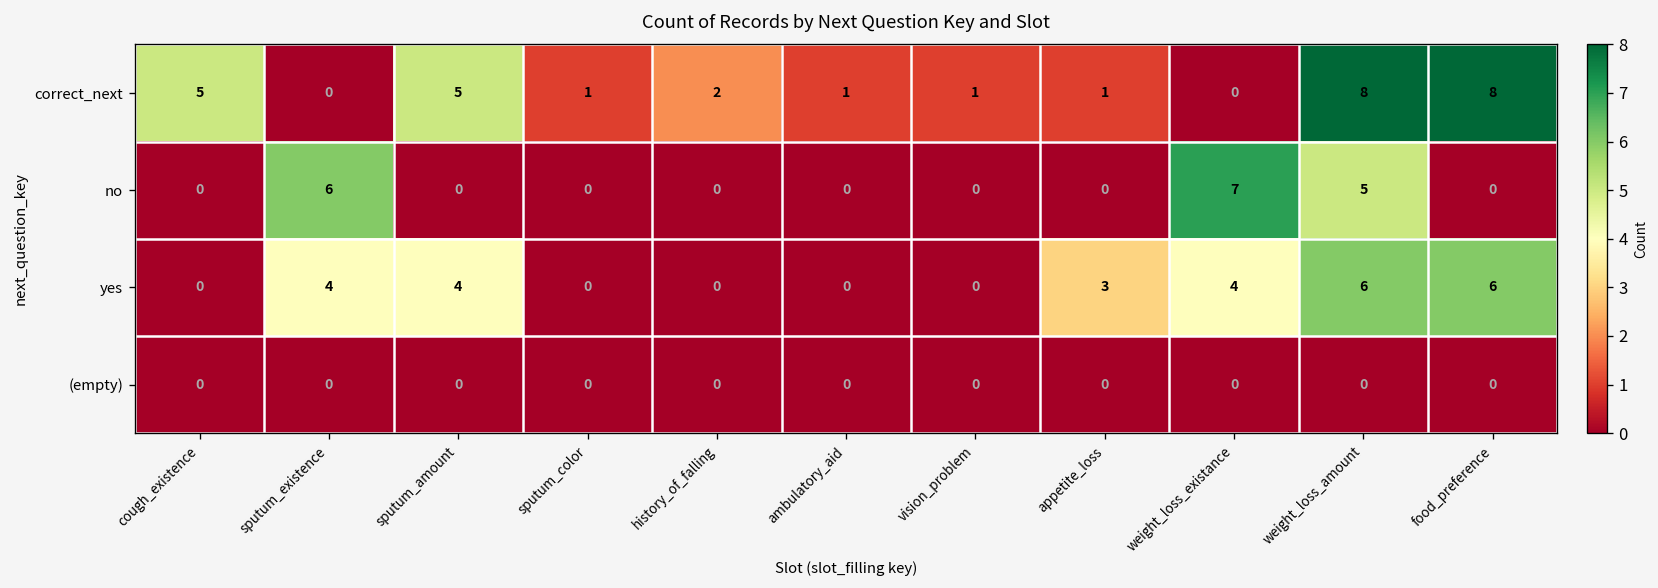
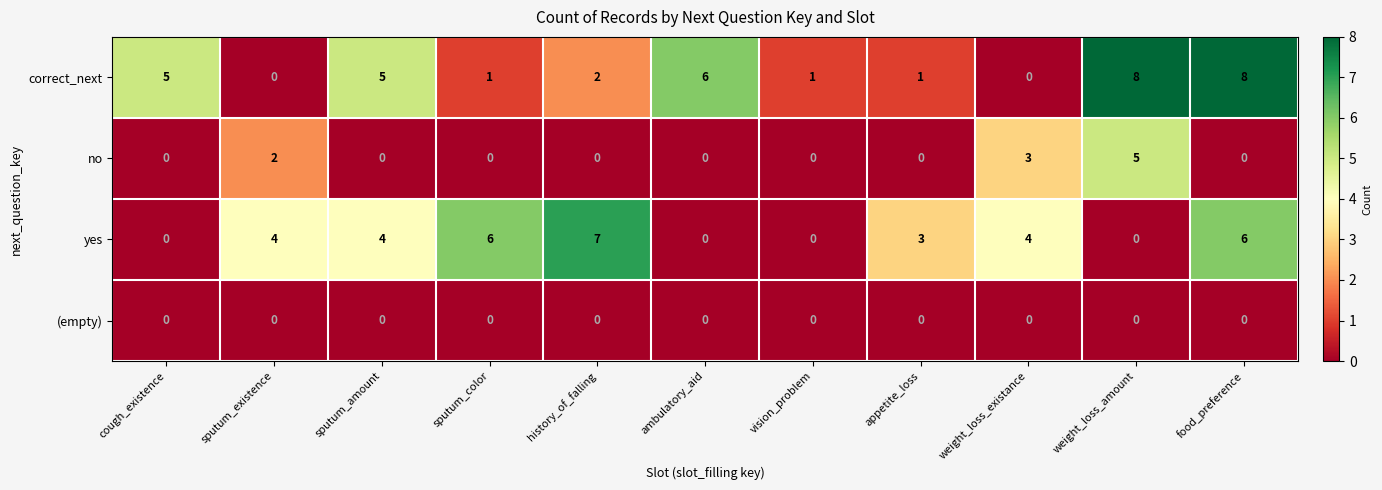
correct_next, ambulatory_aid: 1 -> 6
no, sputum_existence: 6 -> 2
no, weight_loss_existance: 7 -> 3
yes, sputum_color: 0 -> 6
yes, history_of_falling: 0 -> 7
yes, weight_loss_amount: 6 -> 0
